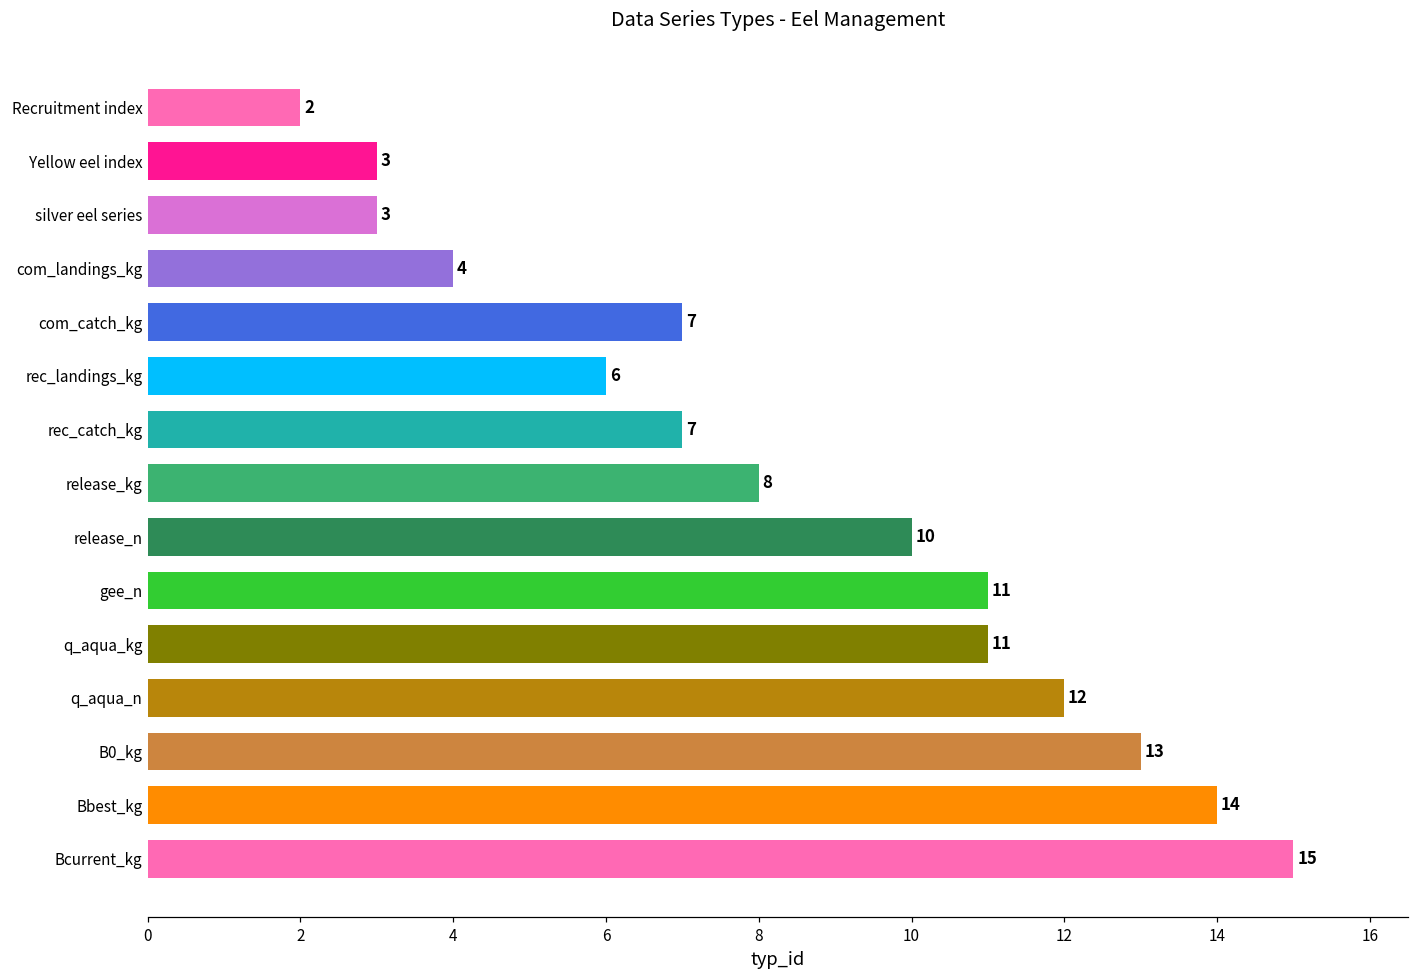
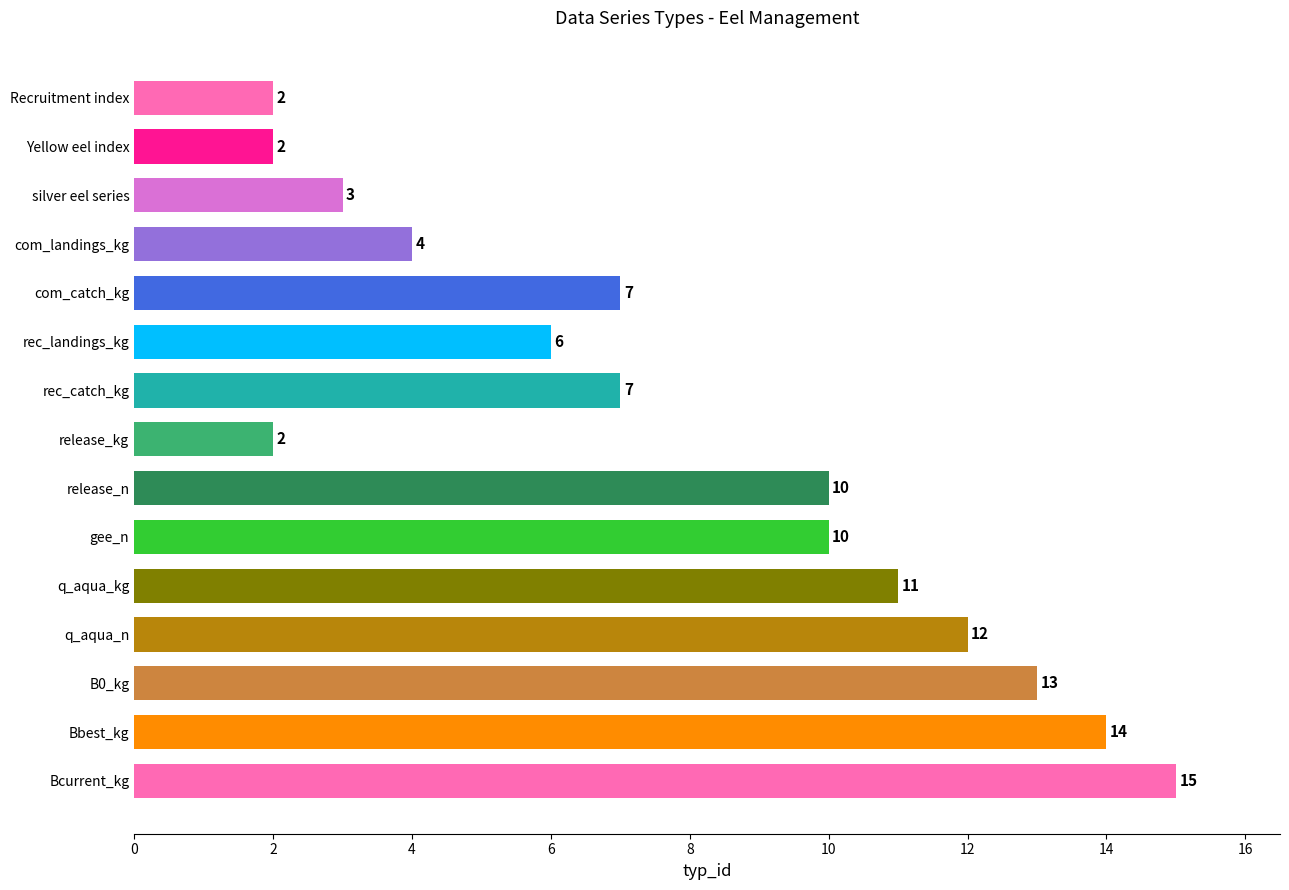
Yellow eel index: 3 -> 2
release_kg: 8 -> 2
gee_n: 11 -> 10
